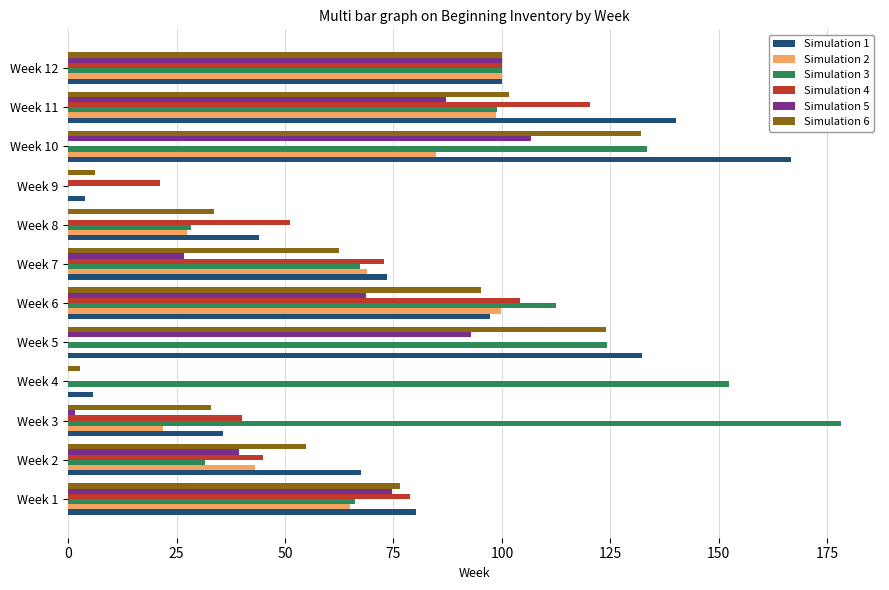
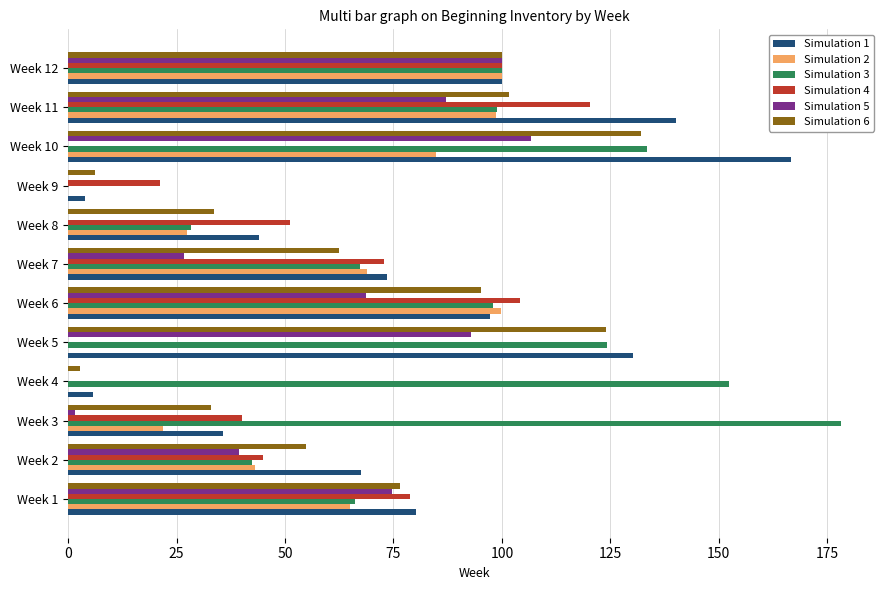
Simulation 3, Week 6: 112 -> 98
Simulation 1, Week 5: 132 -> 130
Simulation 3, Week 2: 31 -> 42
